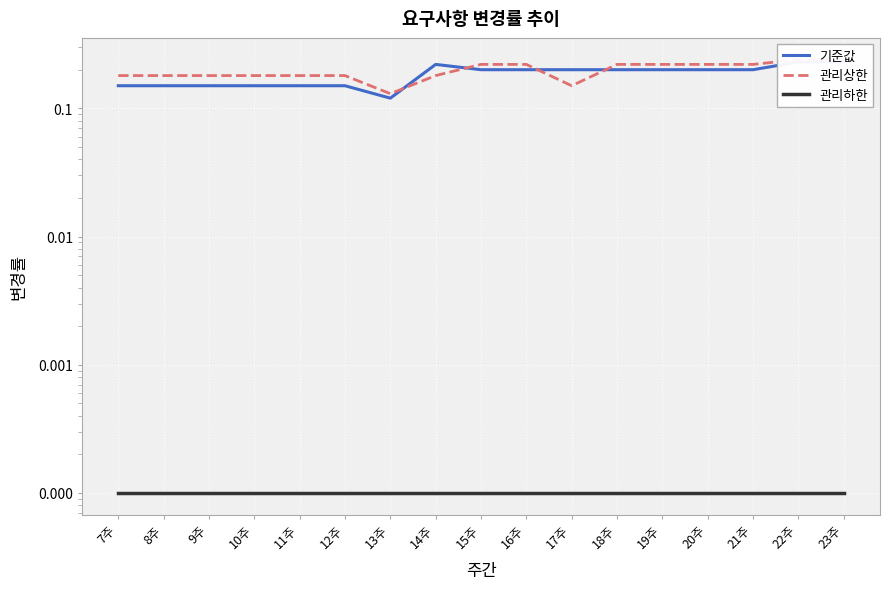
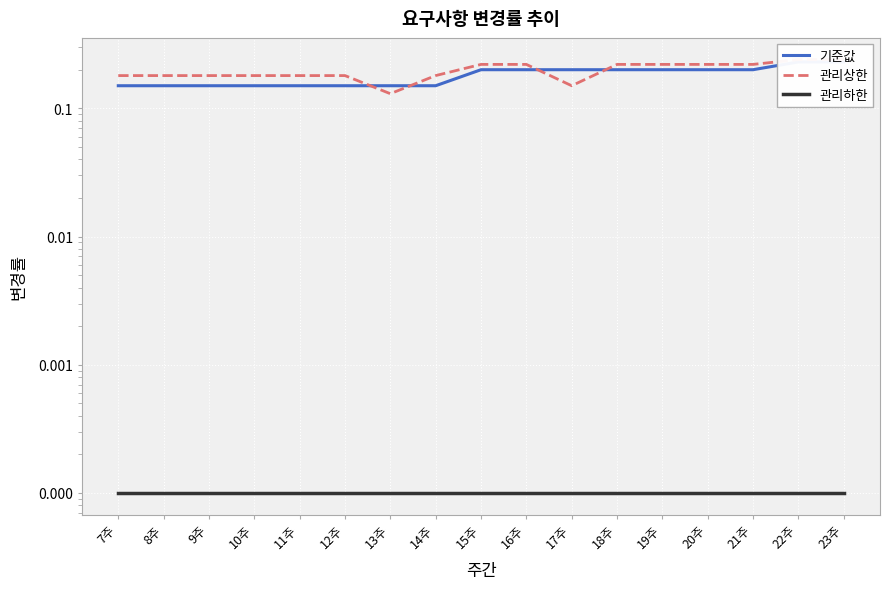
기준값, 13주: 0.12 -> 0.15
기준값, 14주: 0.22 -> 0.15
